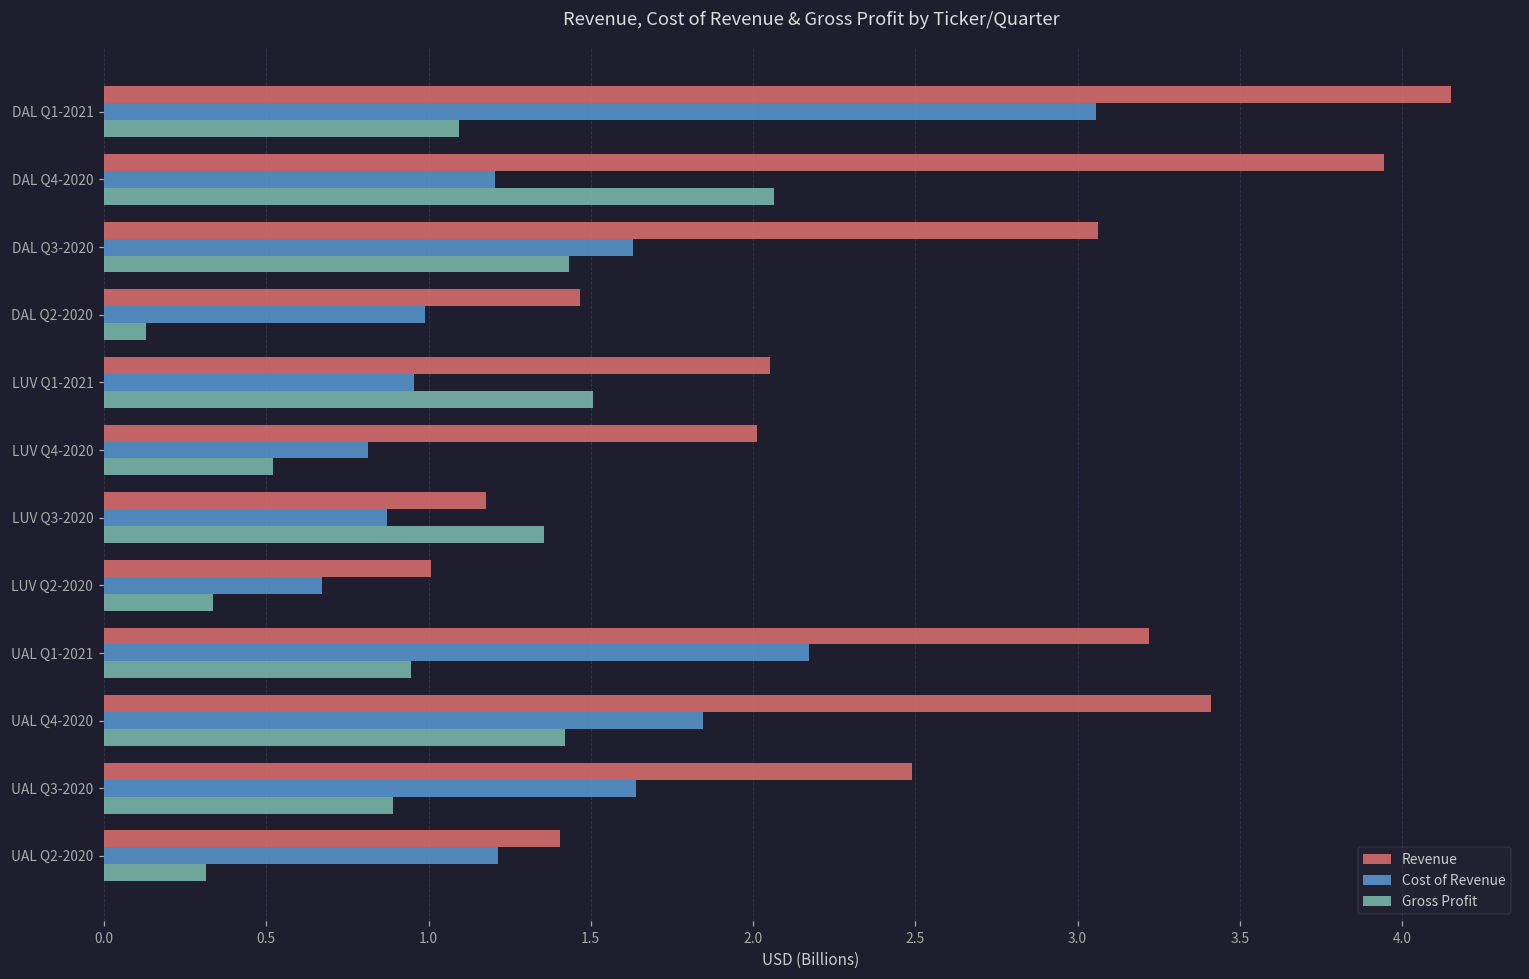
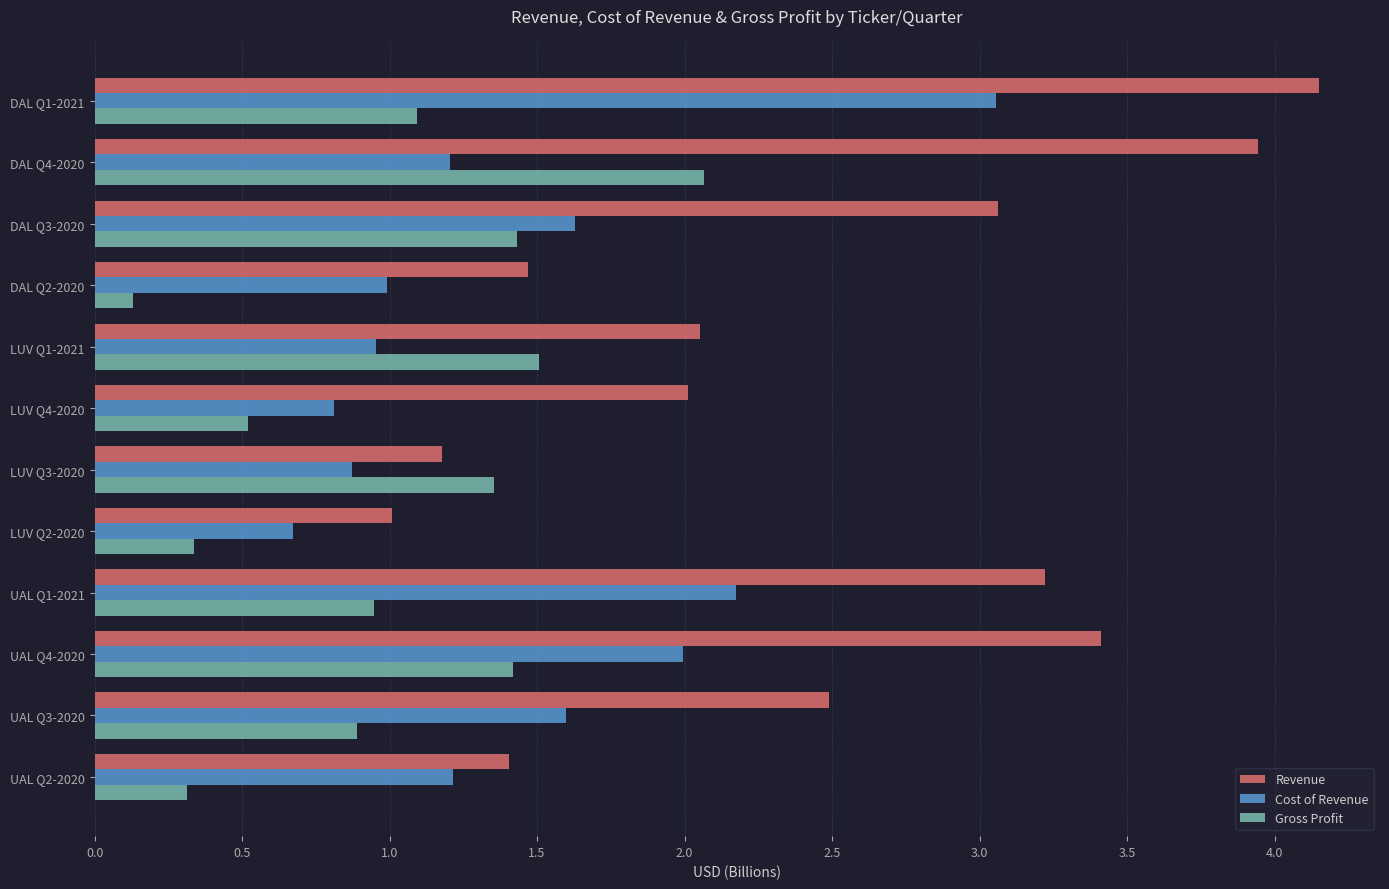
Cost of Revenue, UAL Q4-2020: 1.85 -> 1.99
Cost of Revenue, UAL Q3-2020: 1.64 -> 1.60
